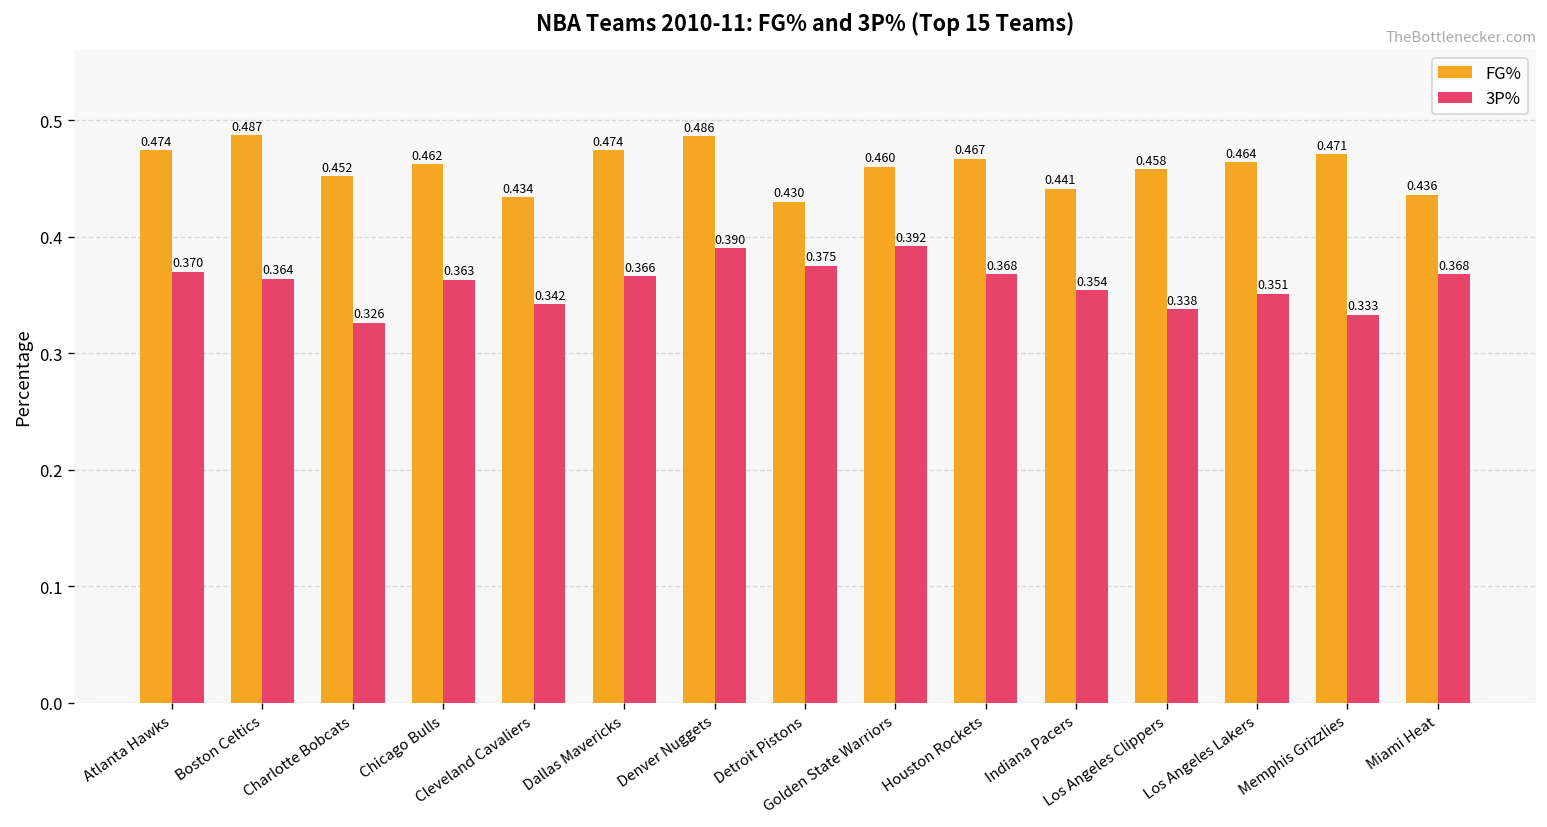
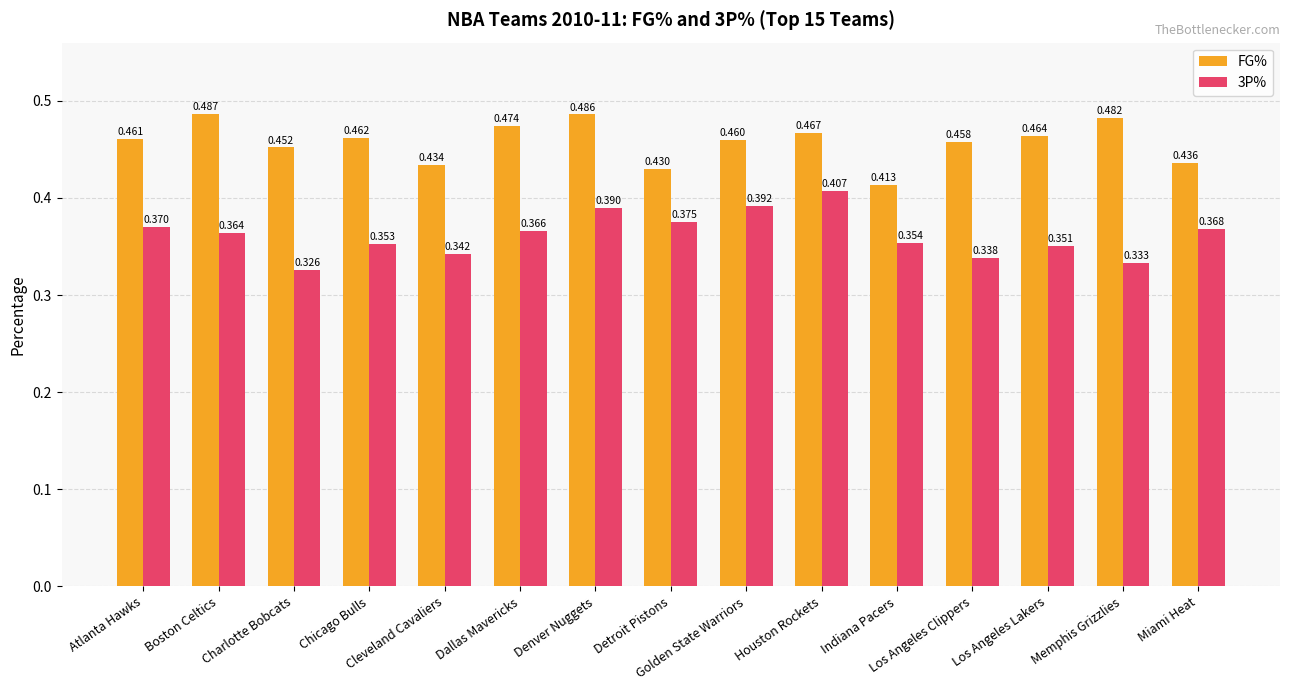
FG%, Atlanta Hawks: 0.474 -> 0.461
3P%, Chicago Bulls: 0.363 -> 0.353
3P%, Houston Rockets: 0.368 -> 0.407
FG%, Indiana Pacers: 0.441 -> 0.413
FG%, Memphis Grizzlies: 0.471 -> 0.482
